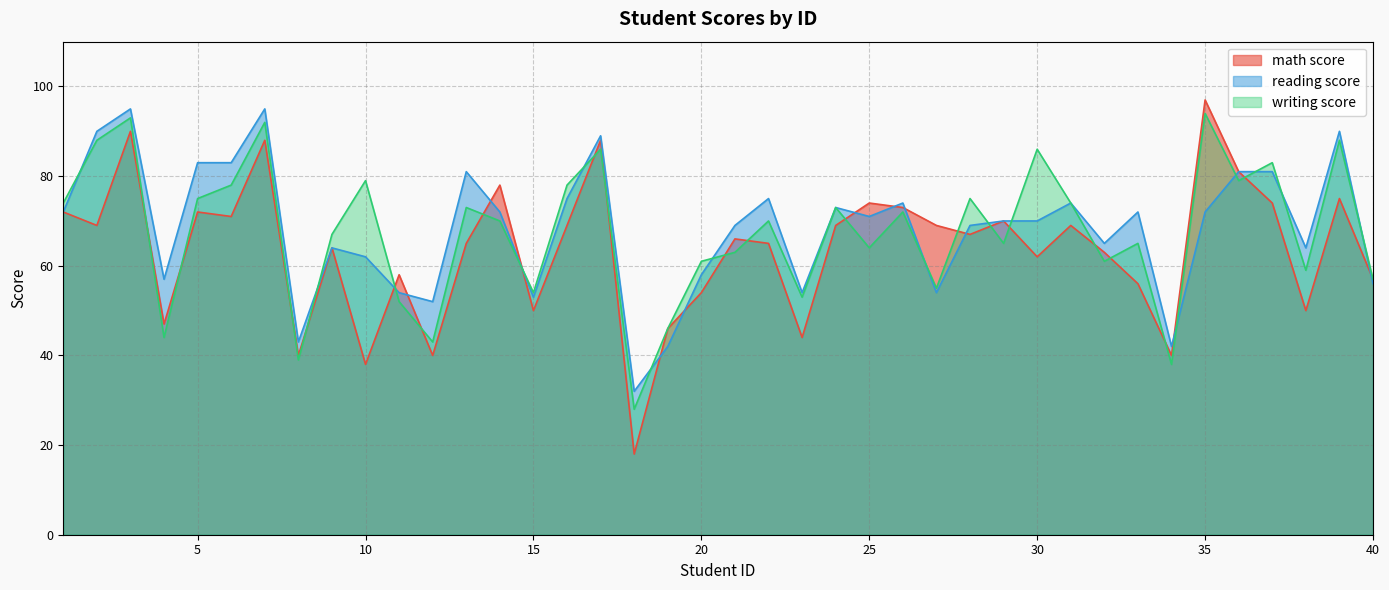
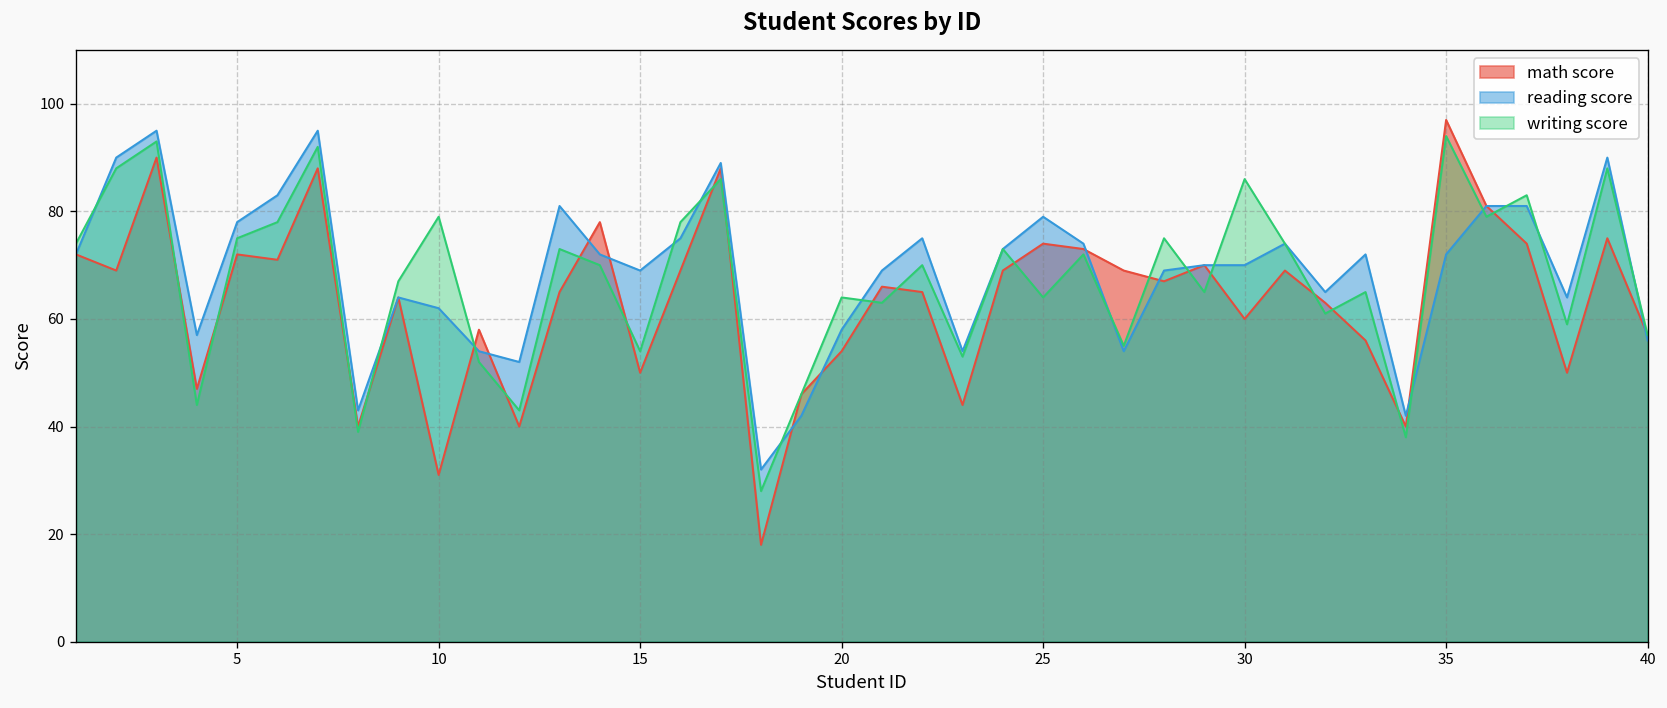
reading score, 5: 83 -> 78
math score, 10: 38 -> 31
reading score, 15: 53 -> 69
writing score, 20: 61 -> 64
reading score, 25: 71 -> 79
math score, 30: 62 -> 60
